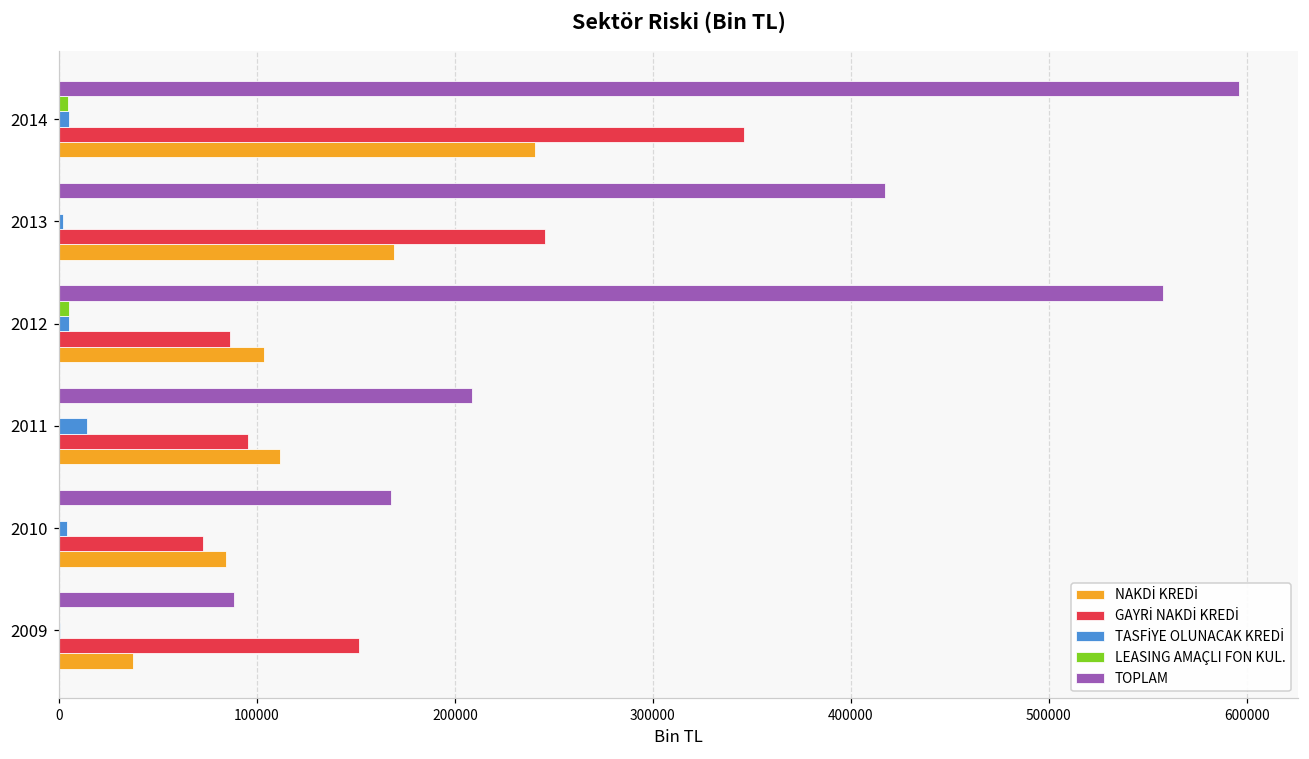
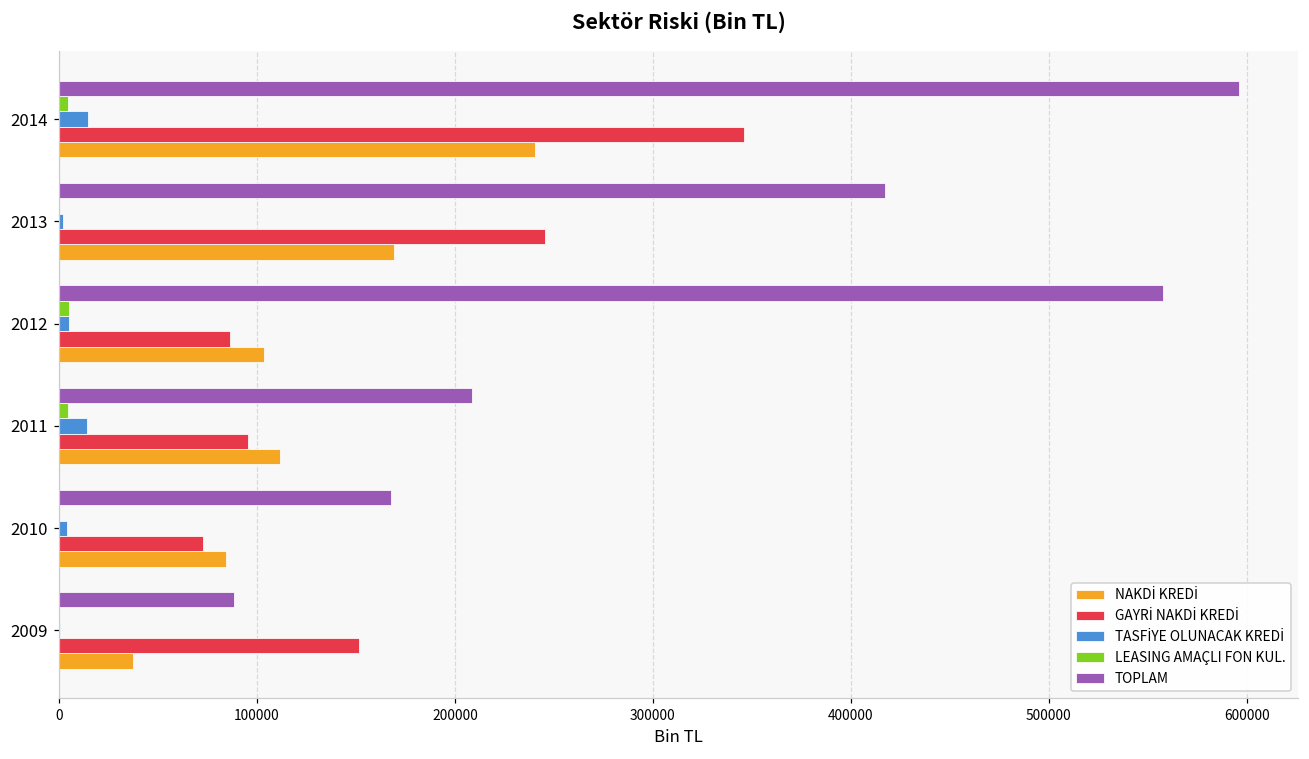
TASFİYE OLUNACAK KREDİ, 2014: 5000 -> 15000
LEASING AMAÇLI FON KUL., 2011: 0 -> 5000
